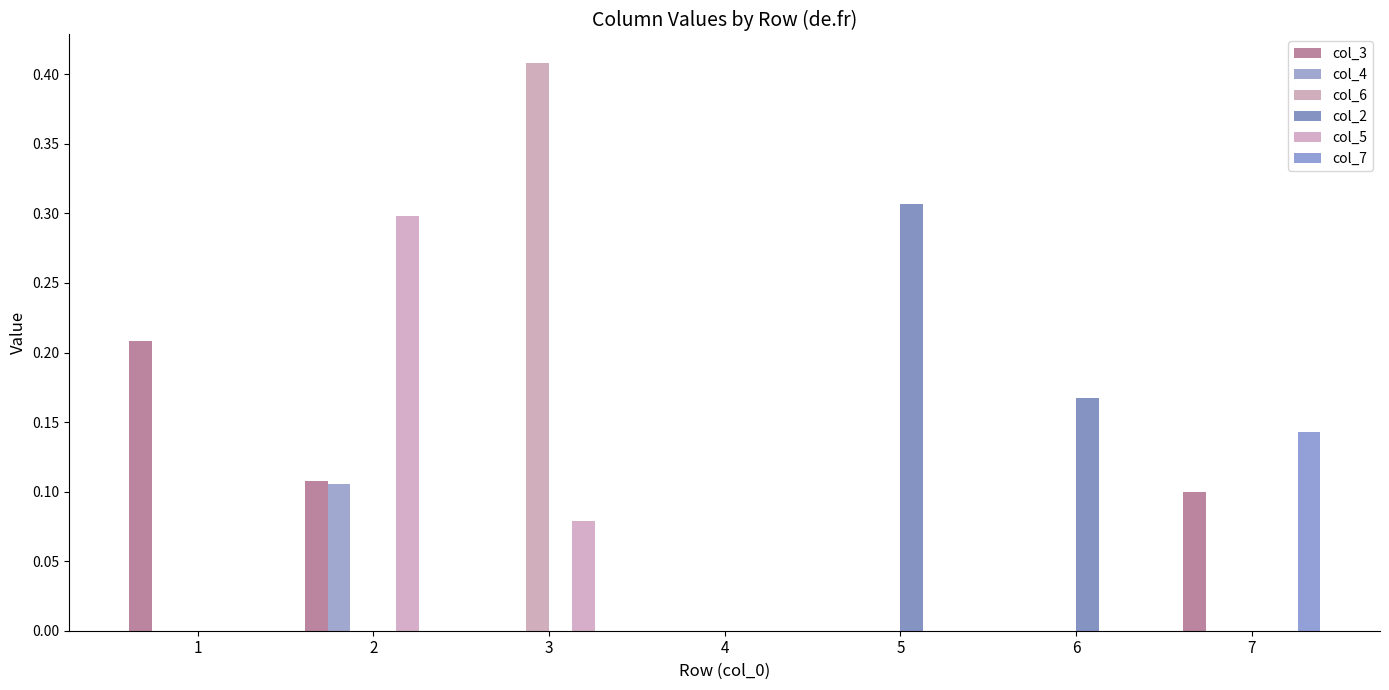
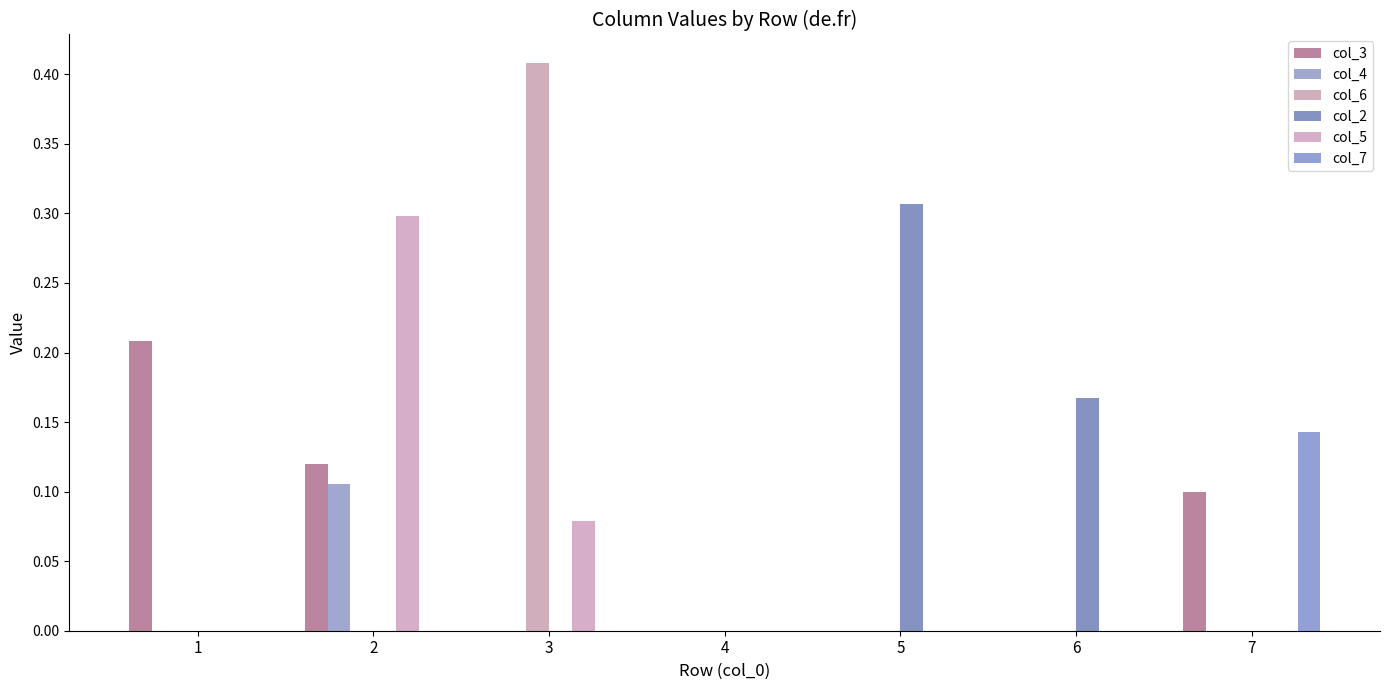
col_3, 2: 0.108 -> 0.120
